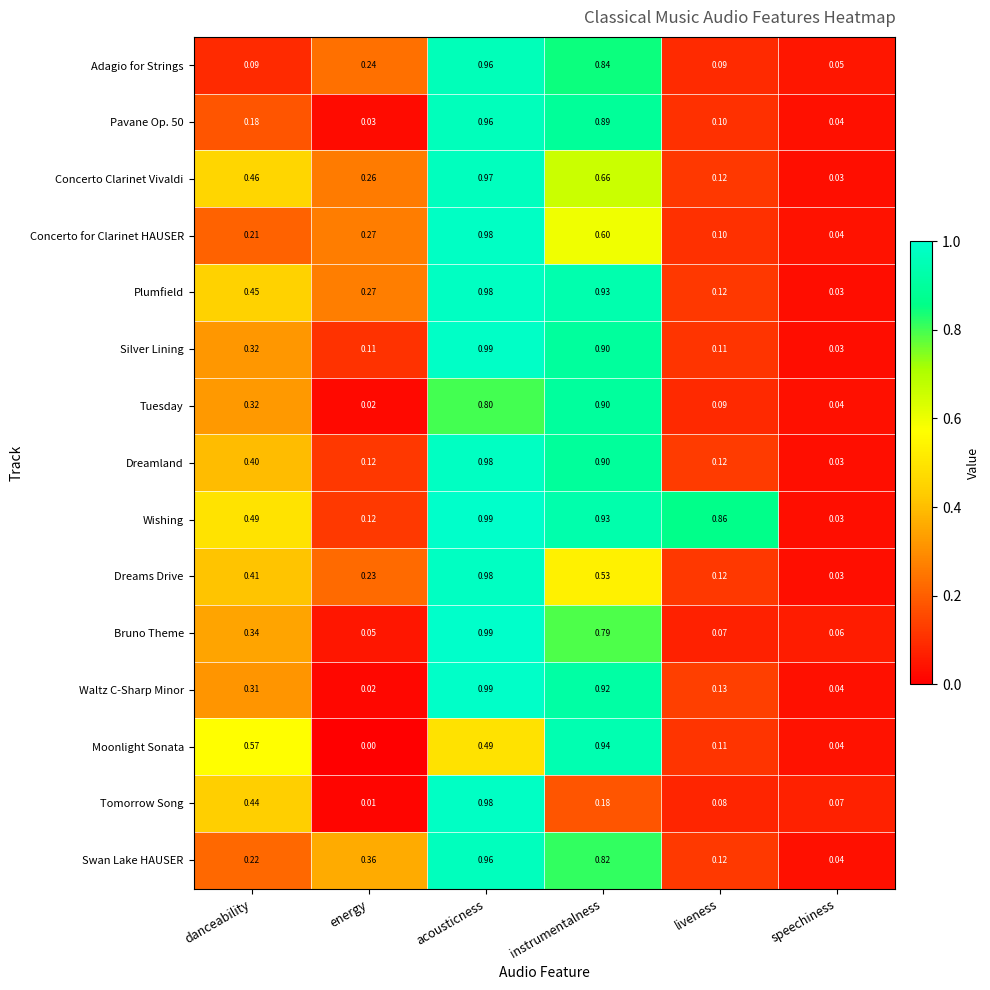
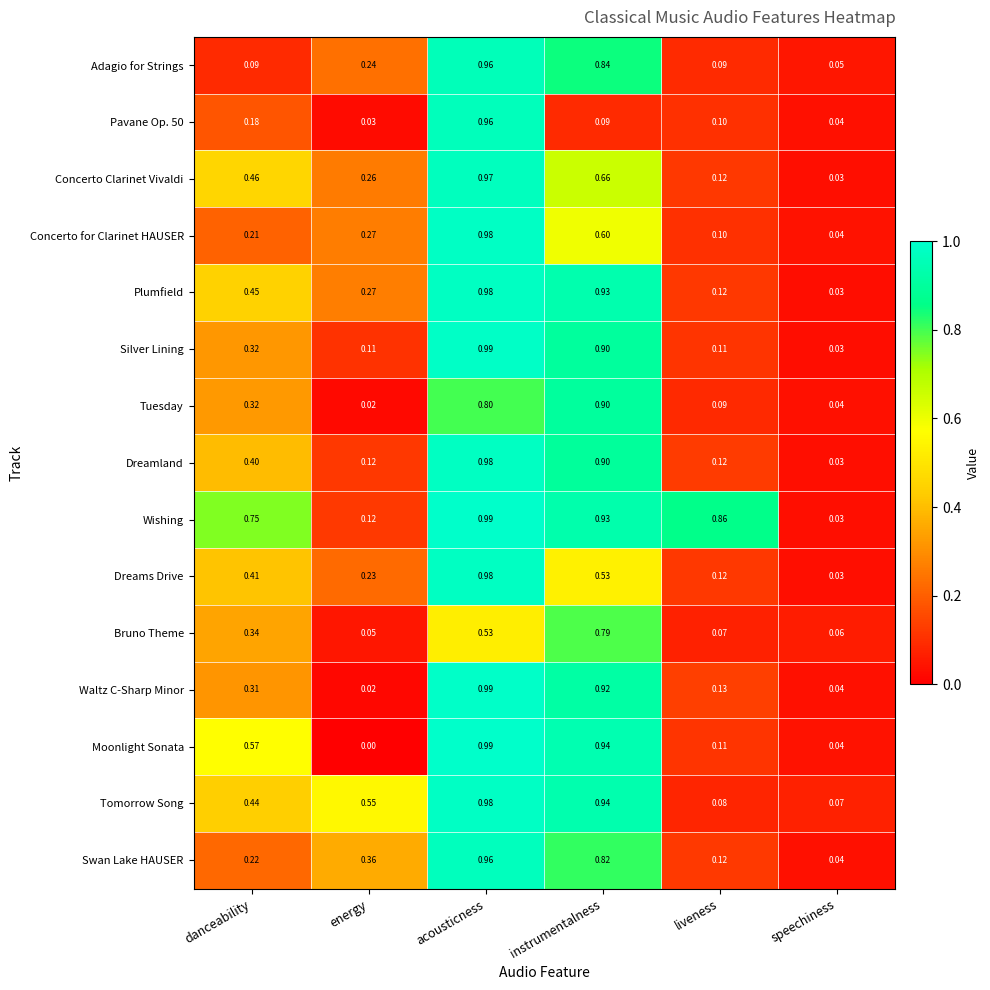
Pavane Op. 50, instrumentalness: 0.89 -> 0.09
Wishing, danceability: 0.49 -> 0.75
Bruno Theme, acousticness: 0.99 -> 0.53
Moonlight Sonata, acousticness: 0.49 -> 0.99
Tomorrow Song, energy: 0.01 -> 0.55
Tomorrow Song, instrumentalness: 0.18 -> 0.94
